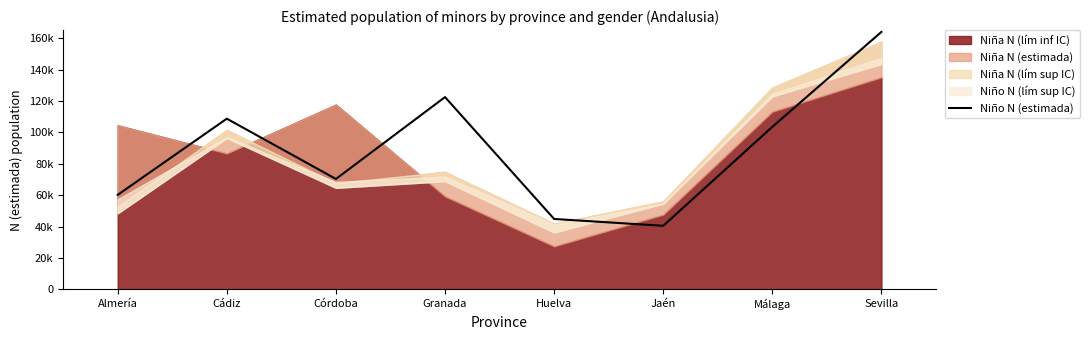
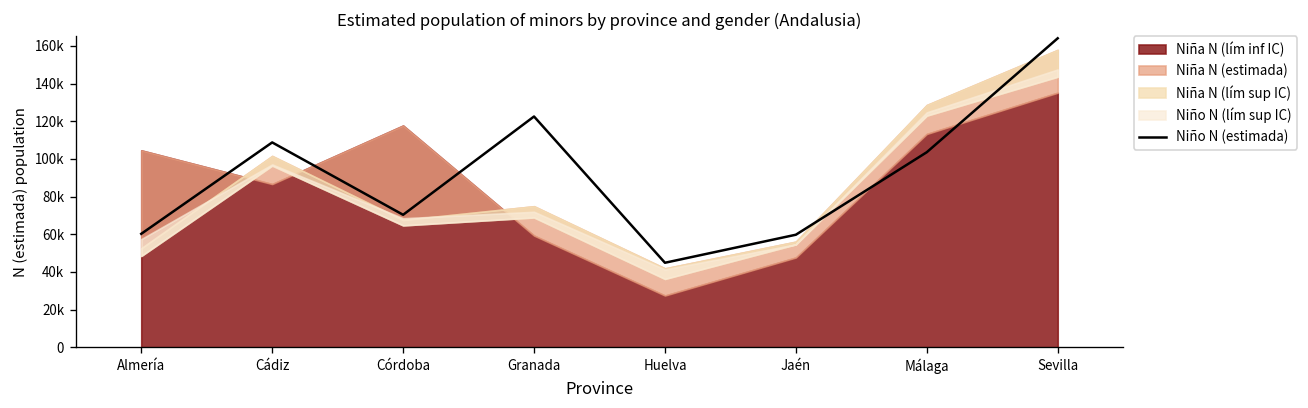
Niño N (estimada), Jaén: 40000 -> 60000
